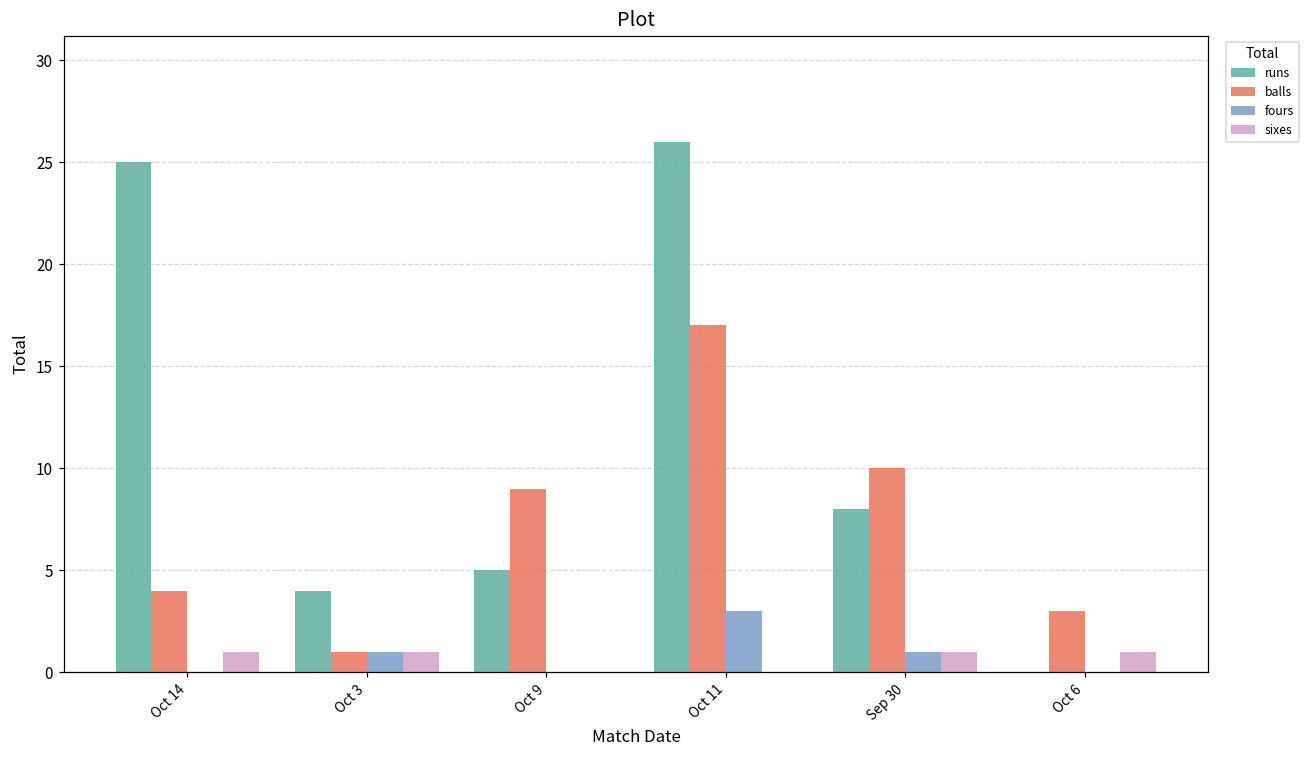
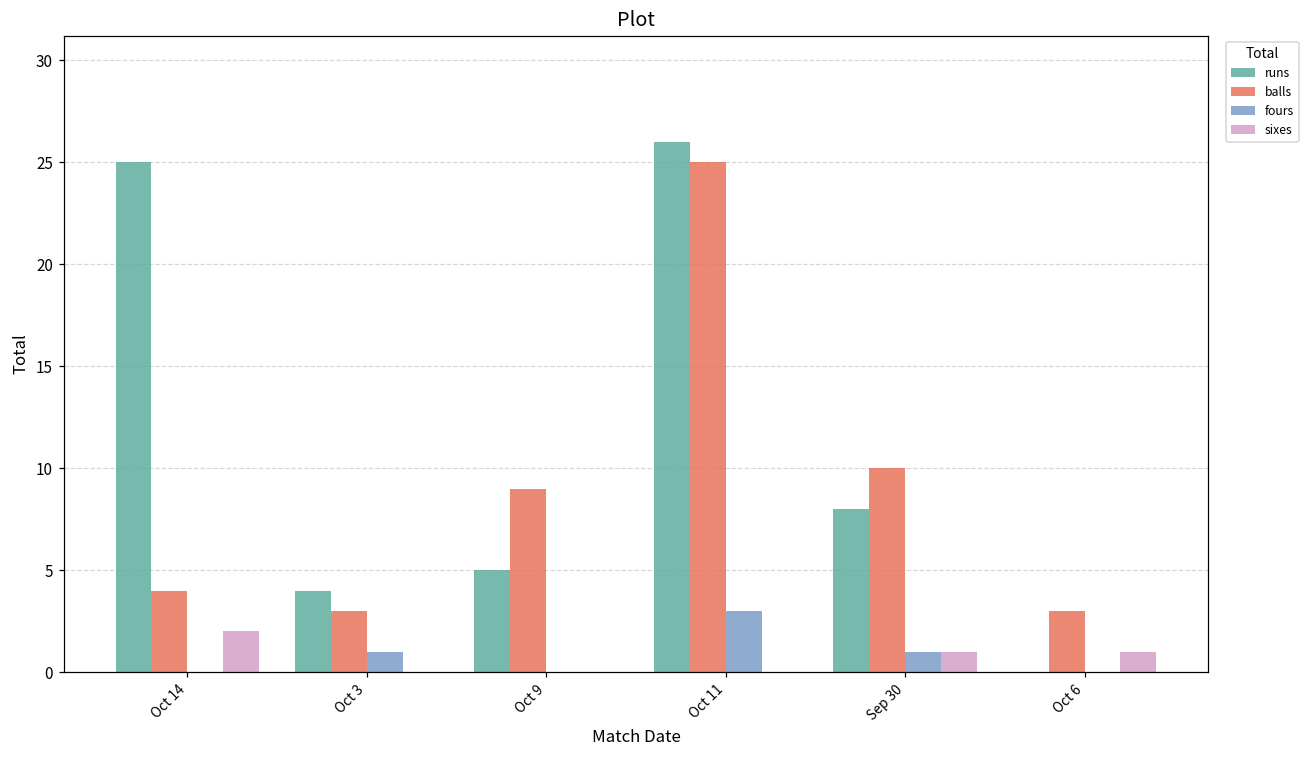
sixes, Oct 14: 1 -> 2
balls, Oct 3: 1 -> 3
sixes, Oct 3: 1 -> 0
balls, Oct 11: 17 -> 25
